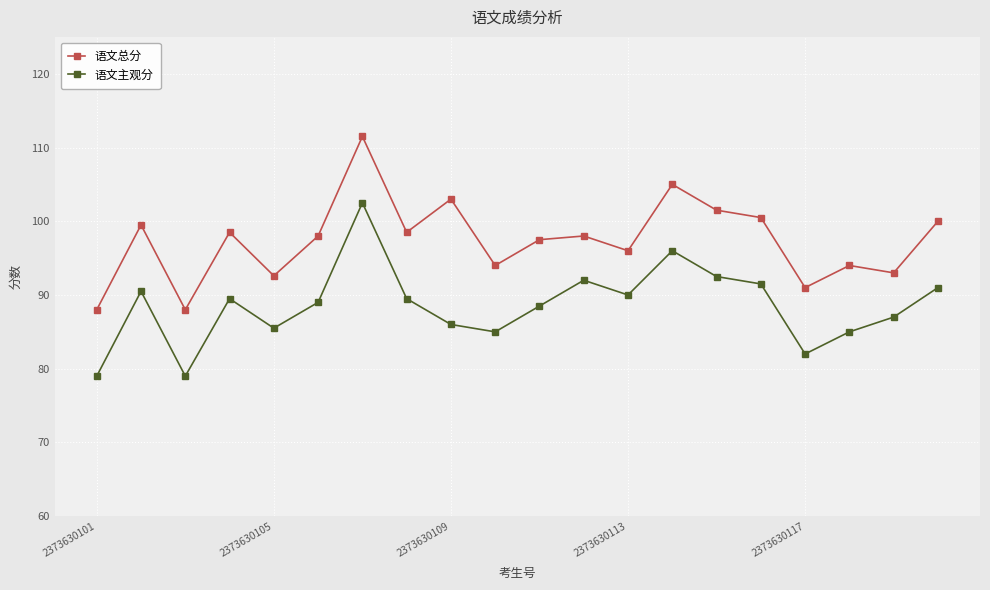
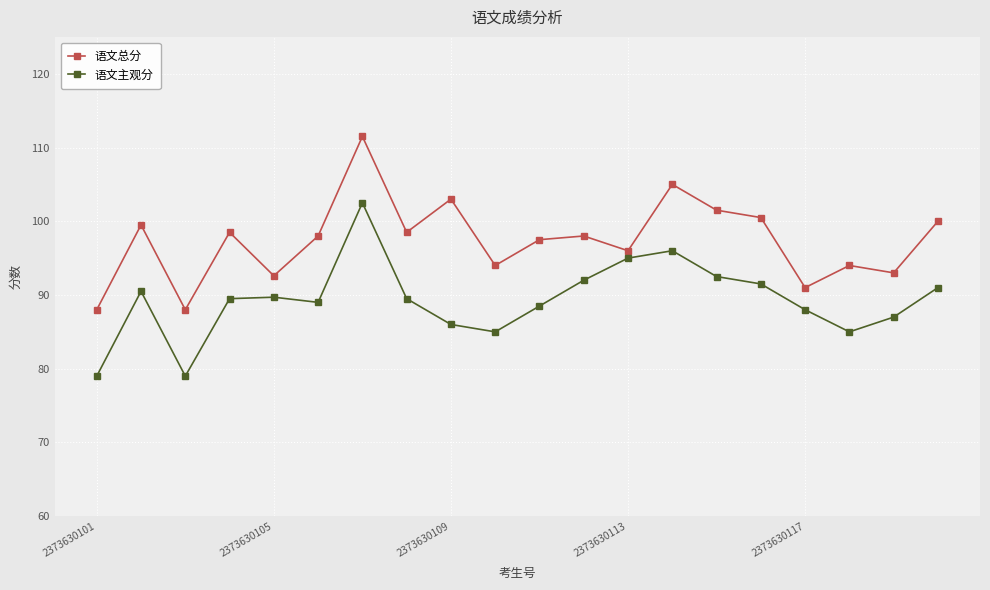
语文主观分, 2373630105: 86 -> 90
语文主观分, 2373630113: 90 -> 95
语文主观分, 2373630117: 82 -> 88
